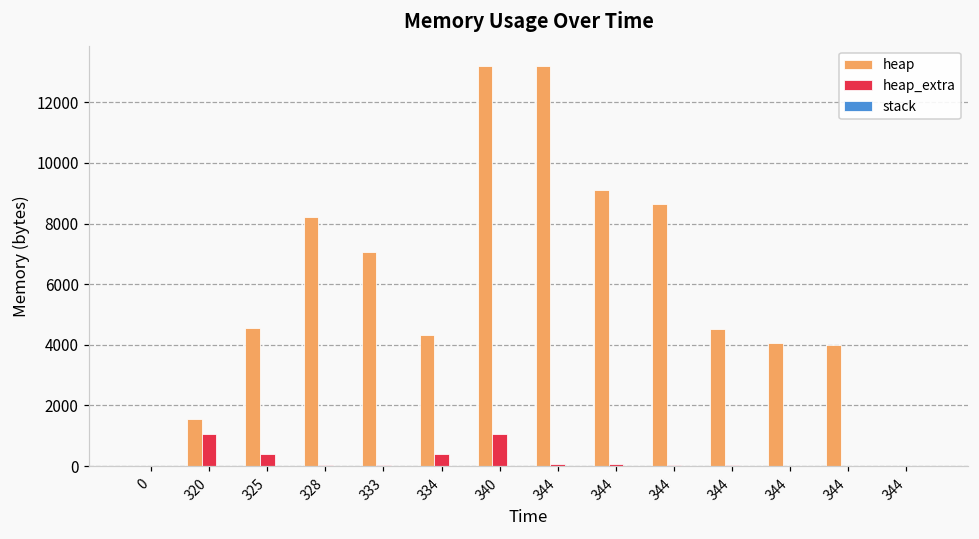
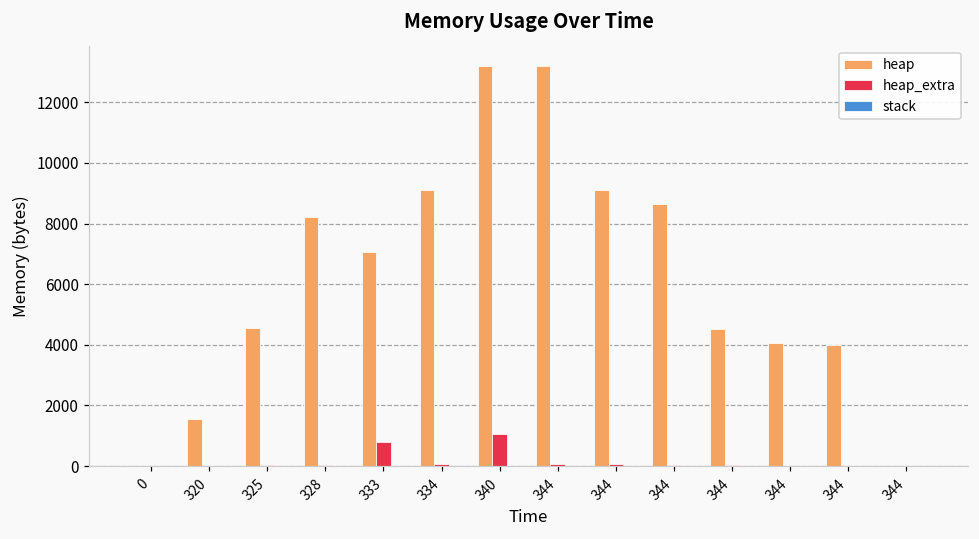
heap_extra, 320: 1000 -> 0
heap_extra, 325: 400 -> 0
heap_extra, 333: 0 -> 800
heap, 334: 4300 -> 9100
heap_extra, 334: 400 -> 100
